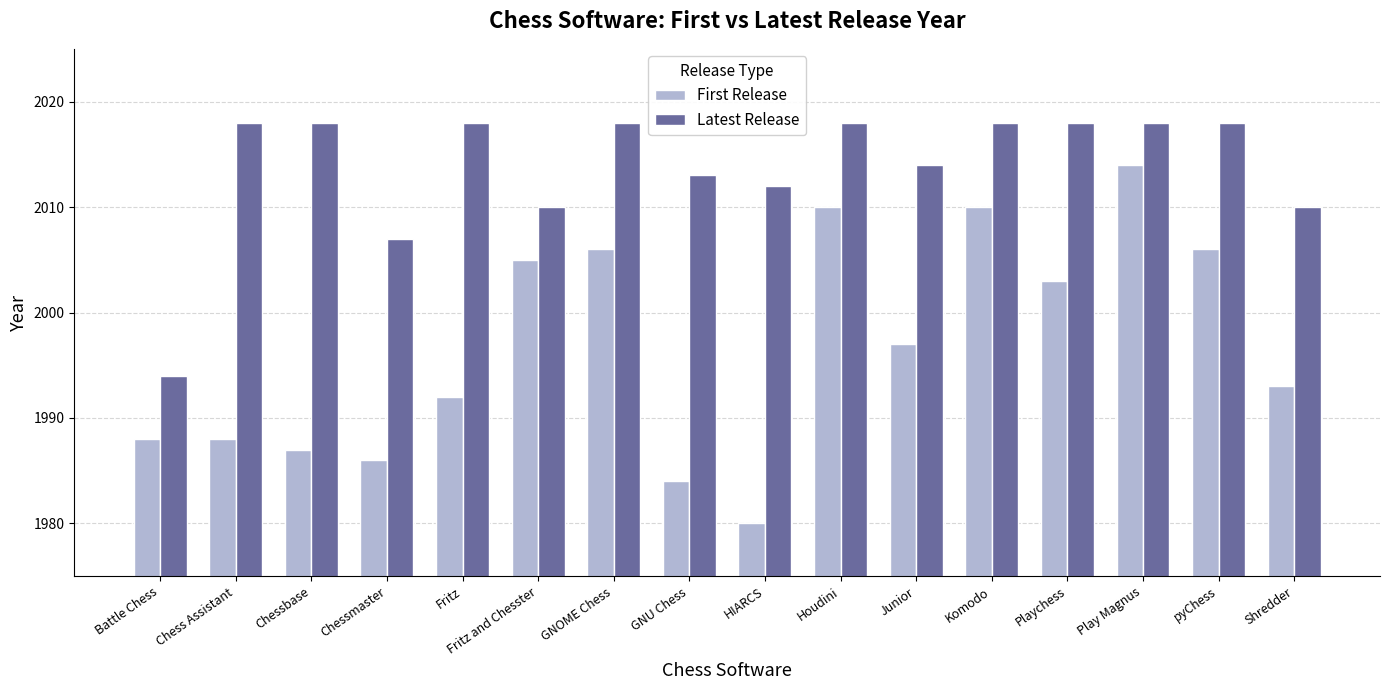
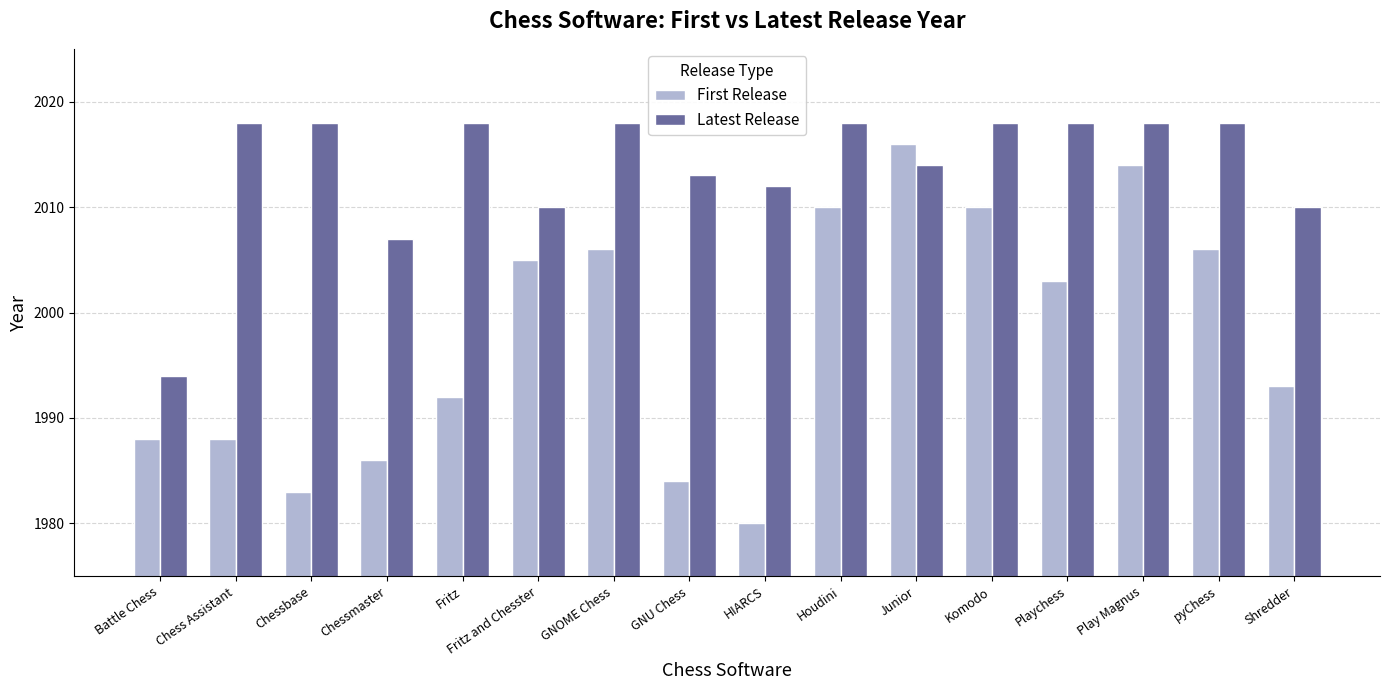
First Release, Chessbase: 1987 -> 1983
First Release, Junior: 1997 -> 2016
